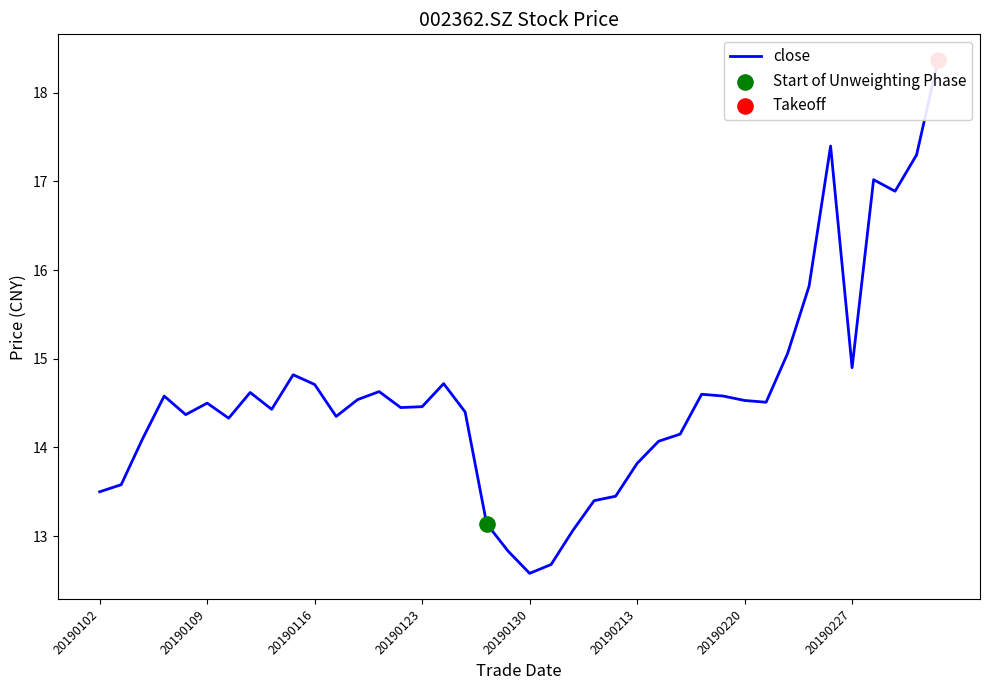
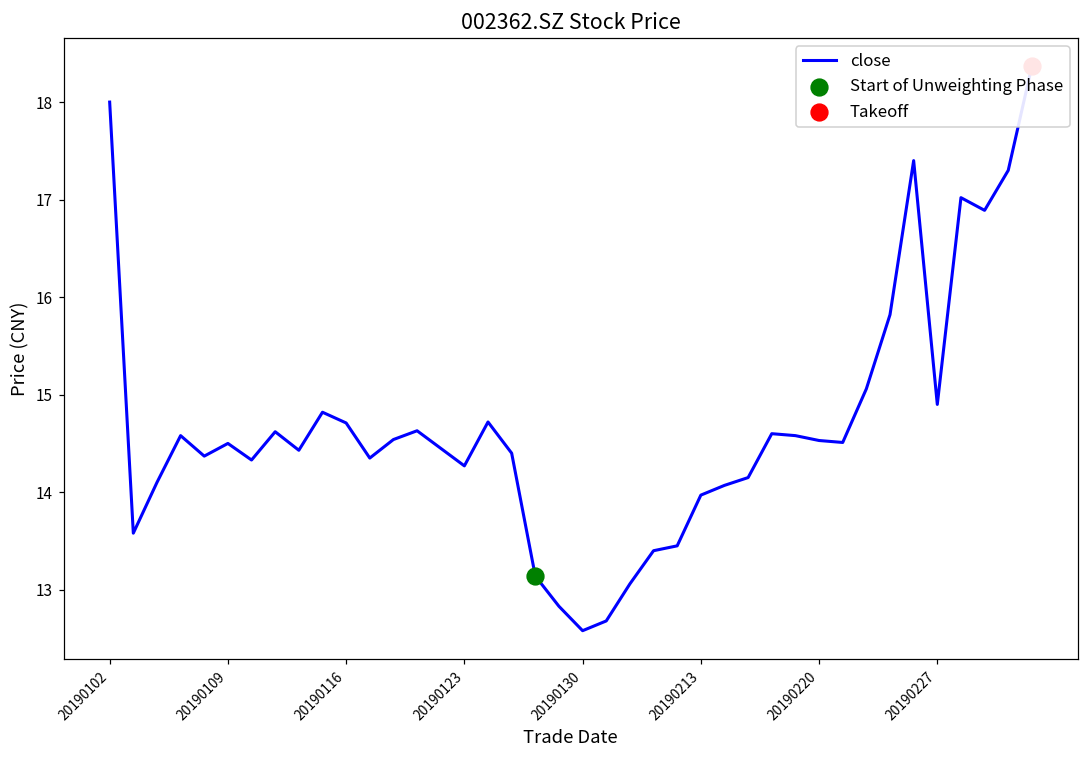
close, 20190102: 13.5 -> 18.0
close, 20190123: 14.5 -> 14.3
close, 20190213: 13.8 -> 14.0
